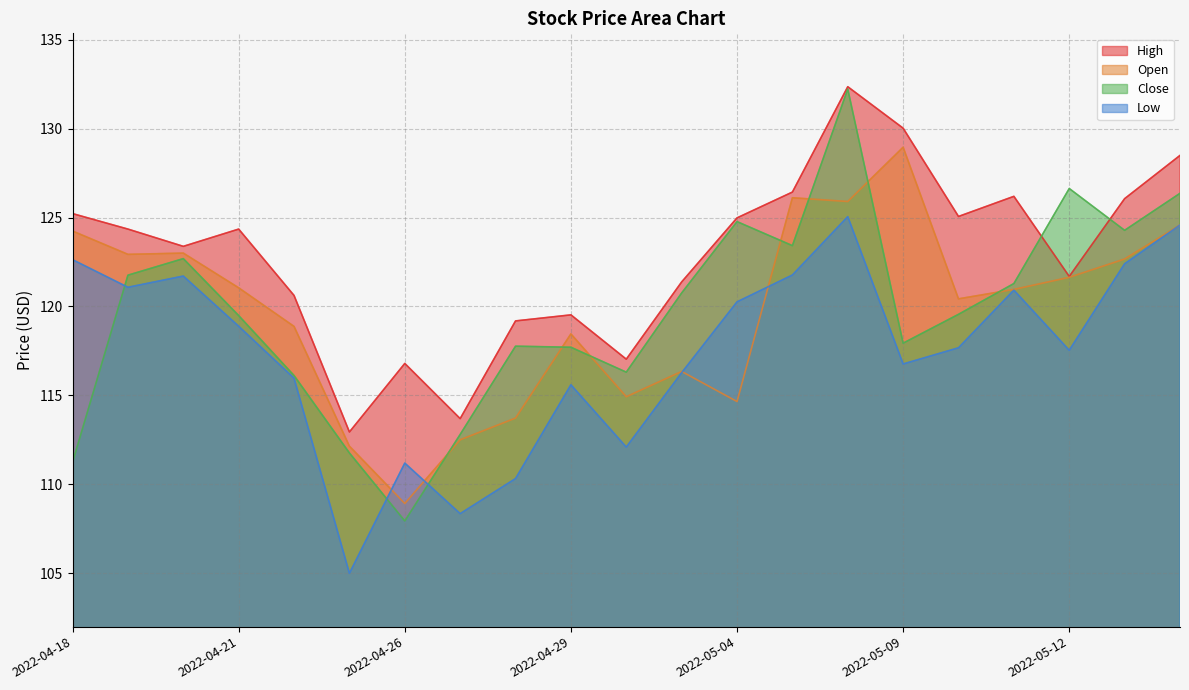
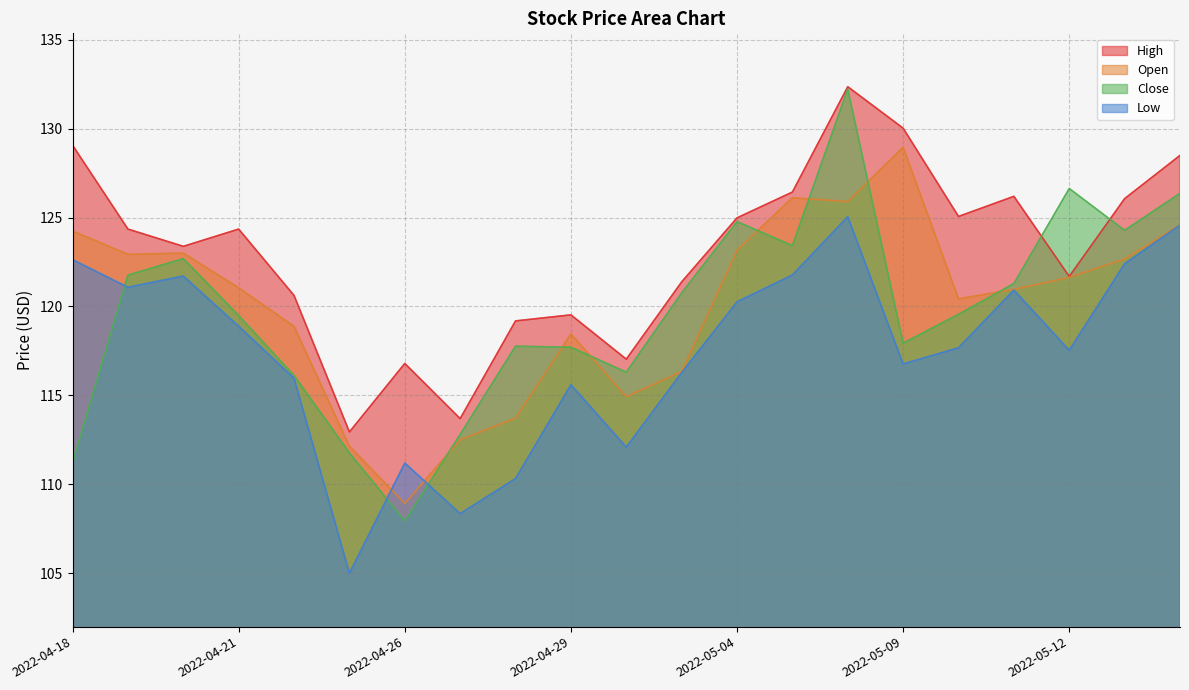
High, 2022-04-18: 125.2 -> 129.1
Open, 2022-05-04: 114.7 -> 123.2
